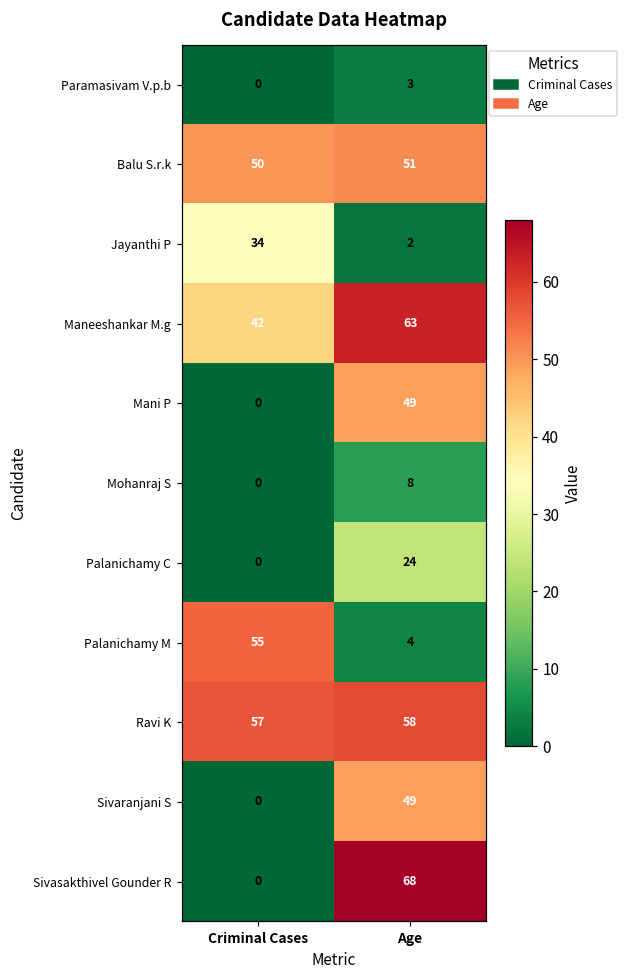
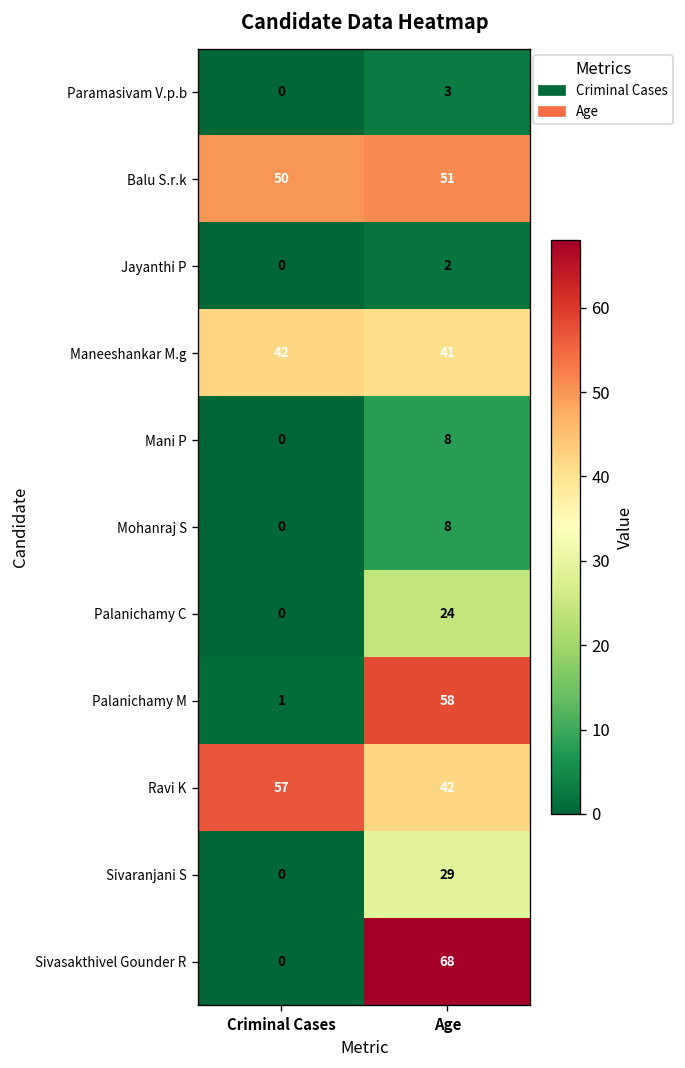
Jayanthi P, Criminal Cases: 34 -> 0
Maneeshankar M.g, Age: 63 -> 41
Mani P, Age: 49 -> 8
Palanichamy M, Criminal Cases: 55 -> 1
Palanichamy M, Age: 4 -> 58
Ravi K, Age: 58 -> 42
Sivaranjani S, Age: 49 -> 29
